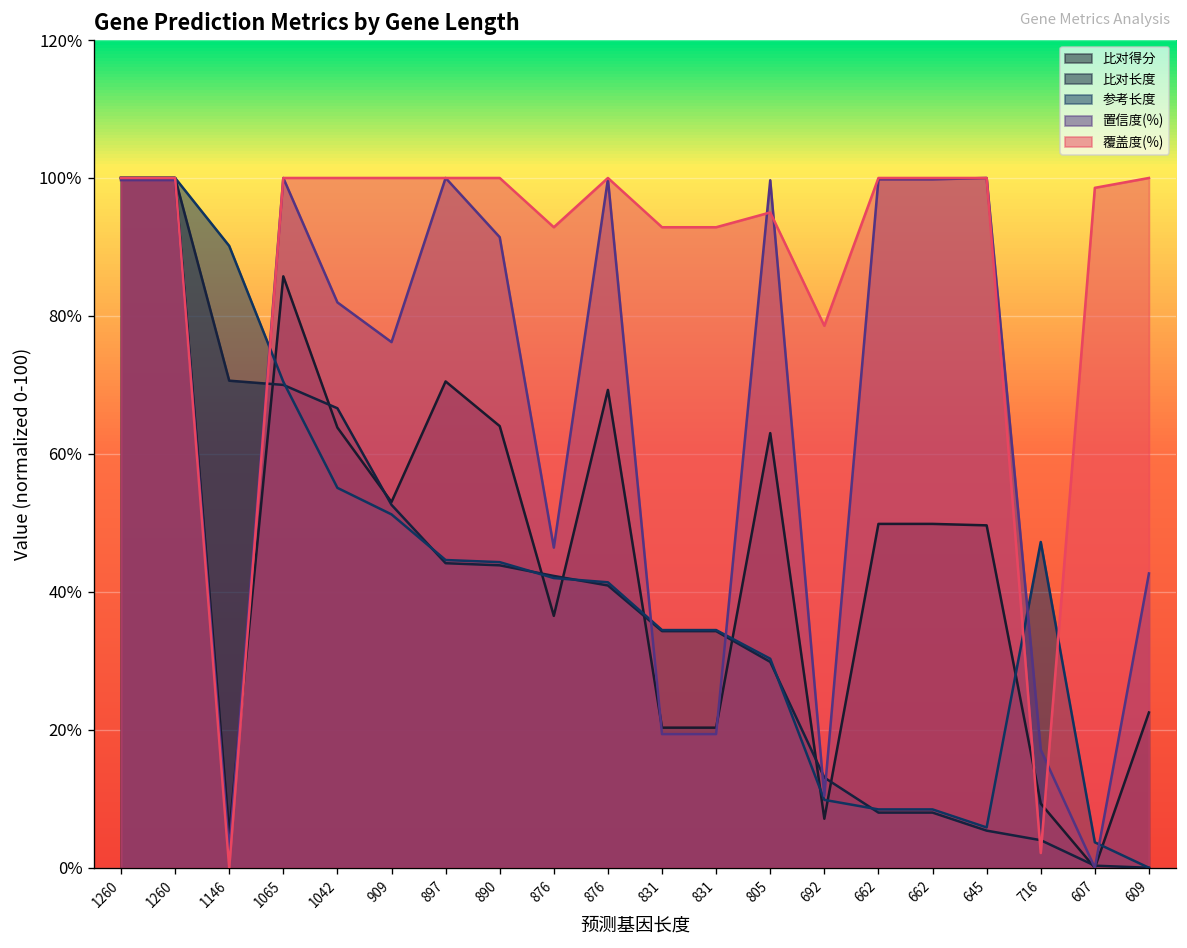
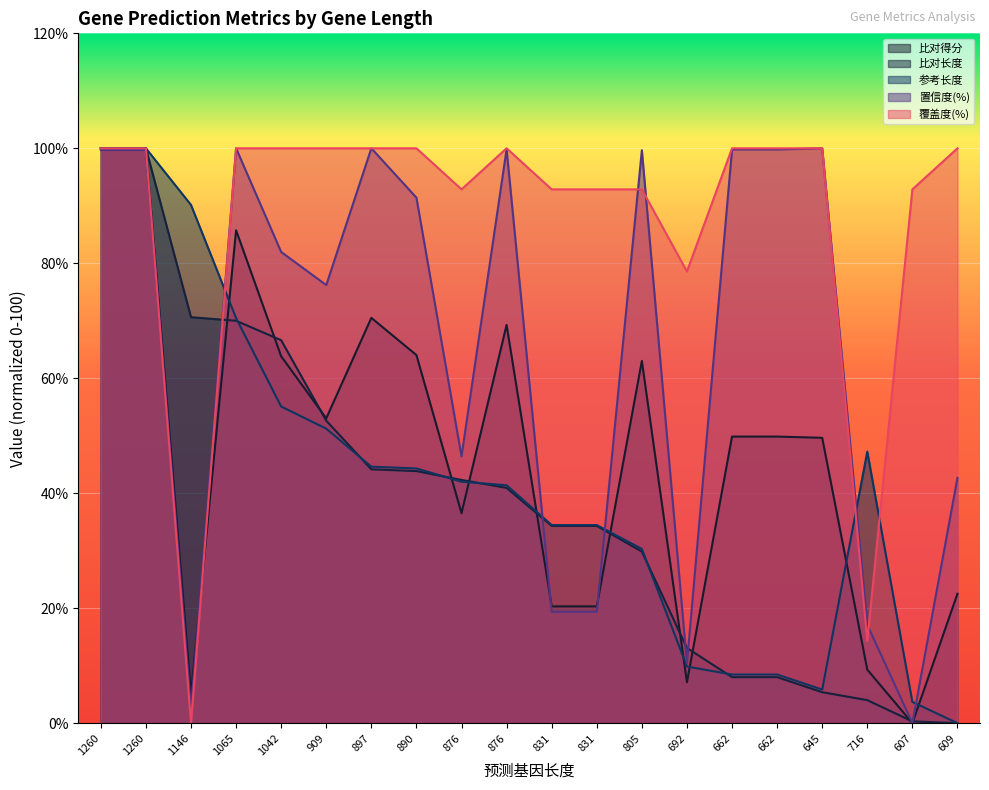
覆盖度(%), 805: 95% -> 93%
覆盖度(%), 716: 2% -> 14%
覆盖度(%), 607: 99% -> 93%
